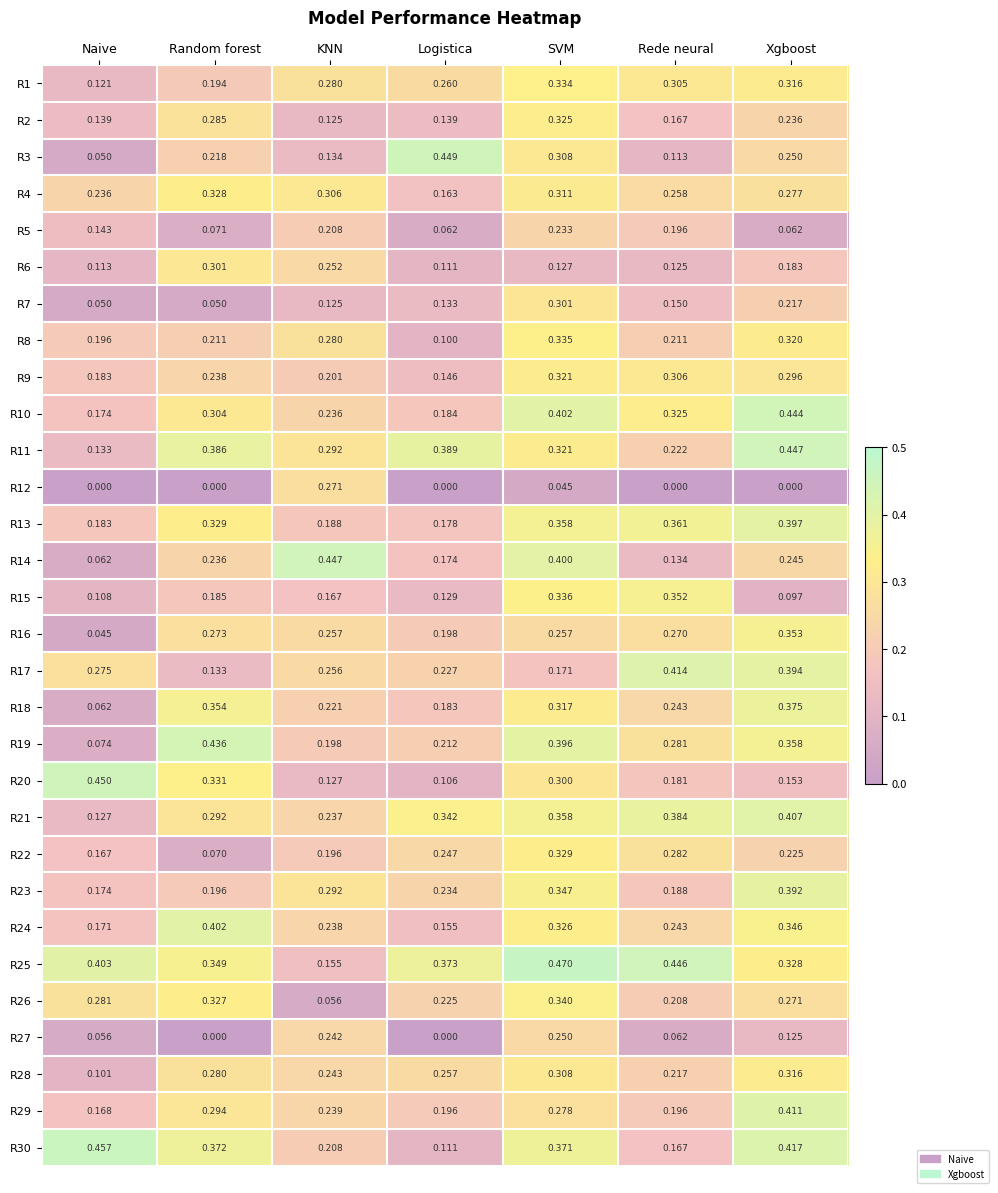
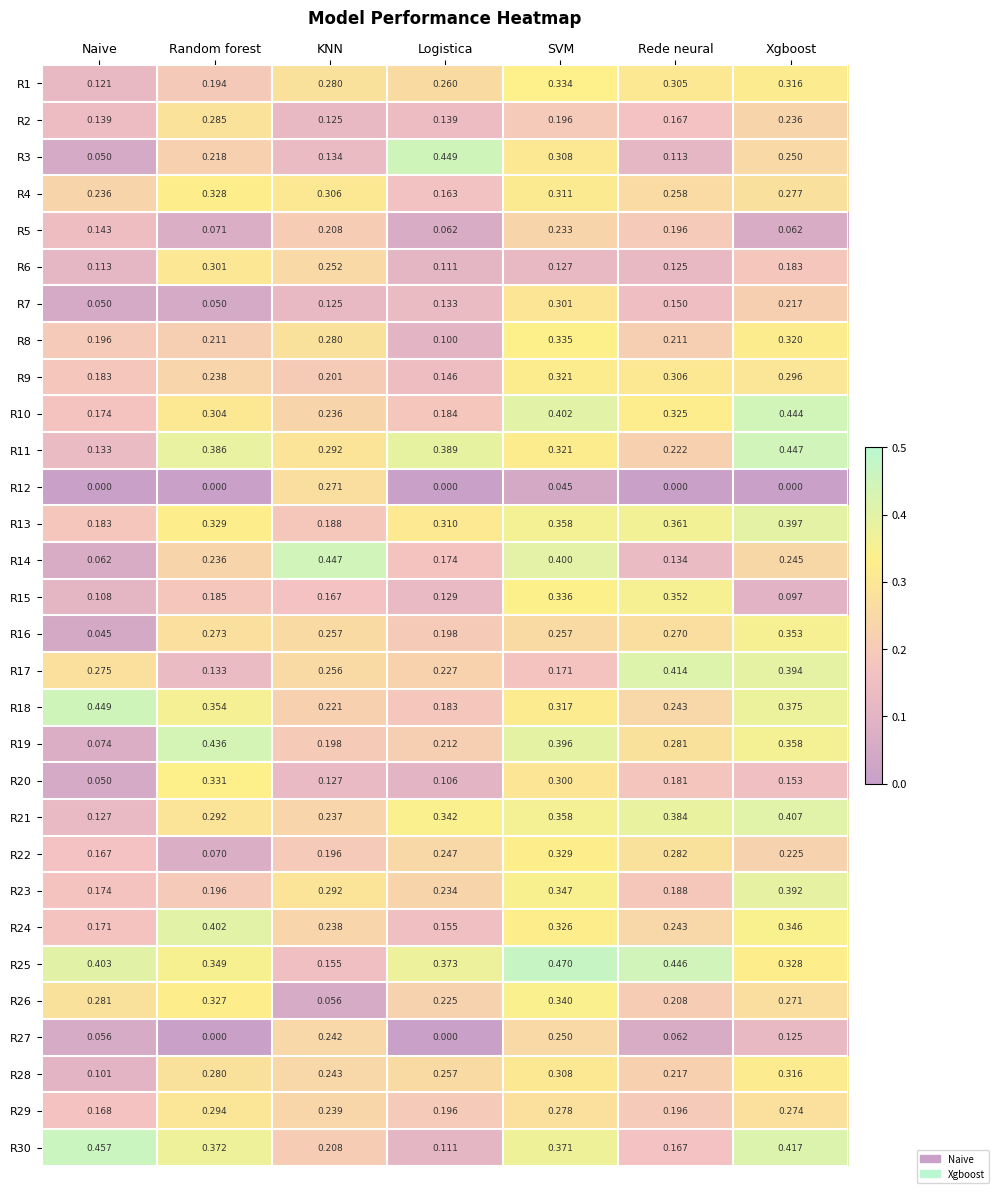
R2, SVM: 0.325 -> 0.196
R13, Logistica: 0.178 -> 0.310
R18, Naive: 0.062 -> 0.449
R20, Naive: 0.450 -> 0.050
R29, Xgboost: 0.411 -> 0.274
